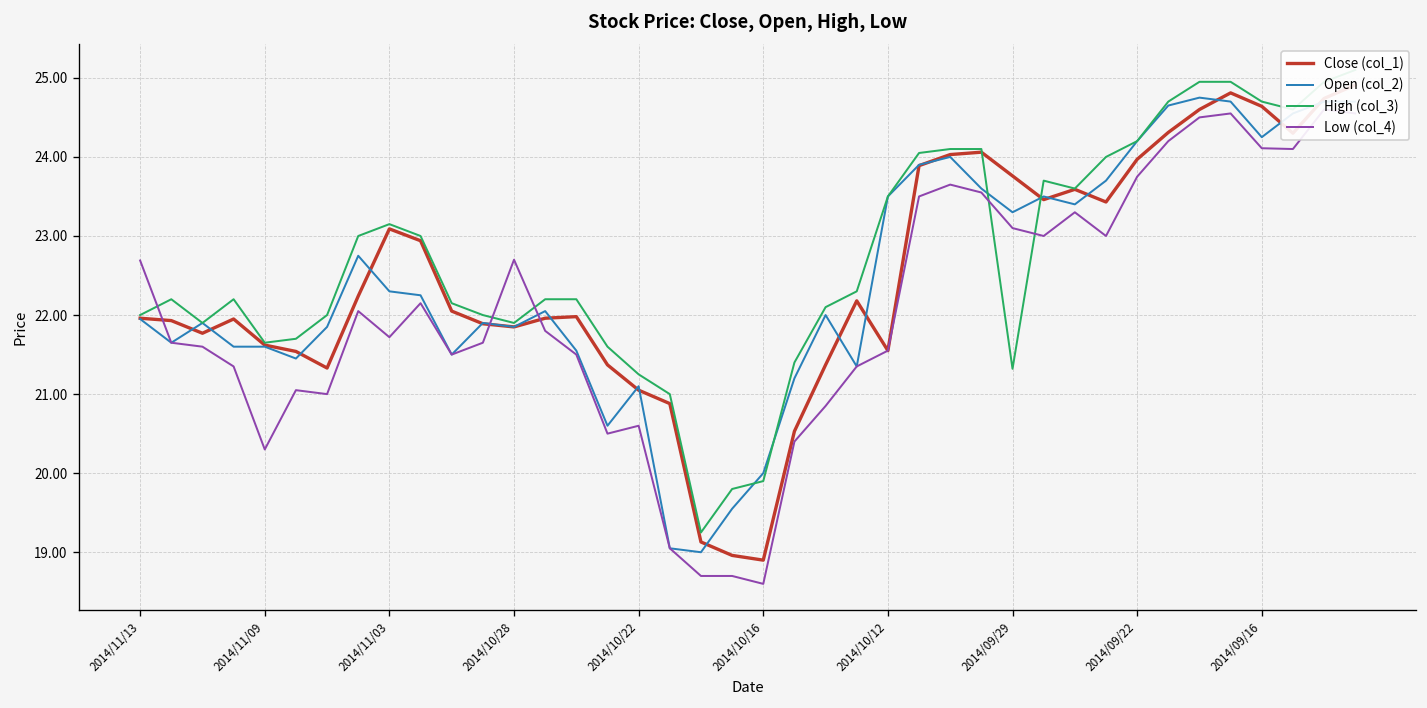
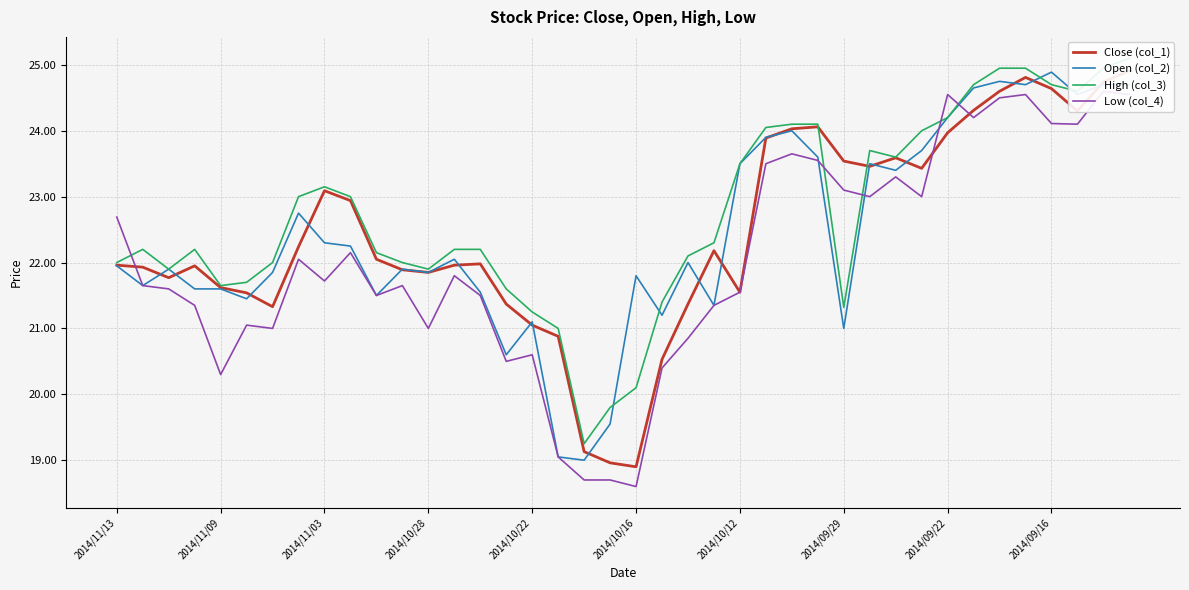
Low (col_4), 2014/10/28: 22.7 -> 21.0
Open (col_2), 2014/10/16: 20.0 -> 21.8
High (col_3), 2014/10/16: 19.9 -> 20.1
Close (col_1), 2014/09/29: 23.8 -> 23.5
Open (col_2), 2014/09/29: 23.3 -> 21.0
Low (col_4), 2014/09/22: 23.8 -> 24.6
Open (col_2), 2014/09/16: 24.3 -> 24.9
